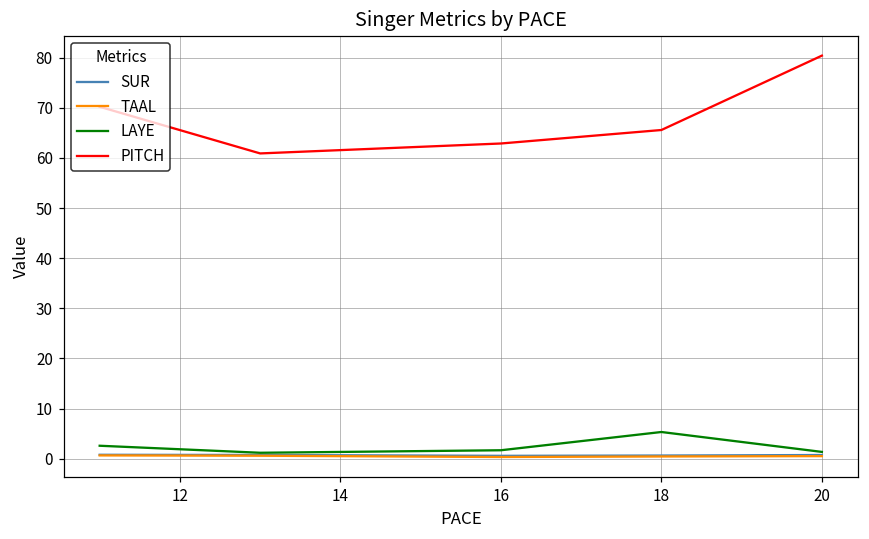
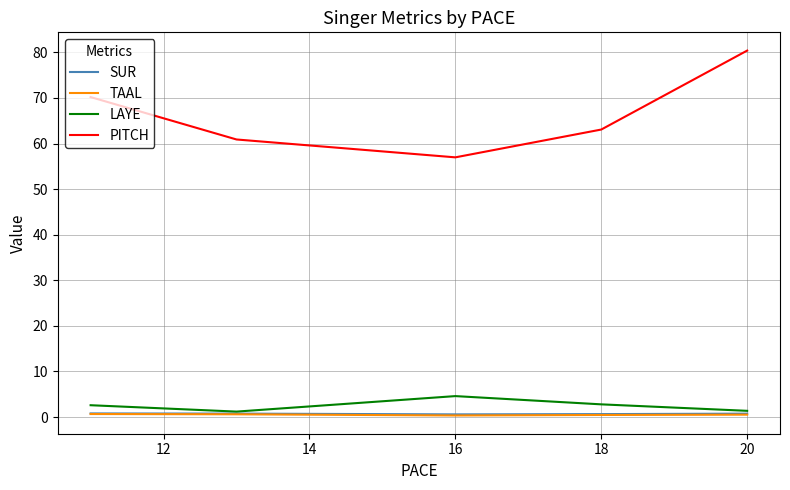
LAYE, 16: 2 -> 5
PITCH, 16: 63 -> 57
LAYE, 18: 5 -> 3
PITCH, 18: 66 -> 63
